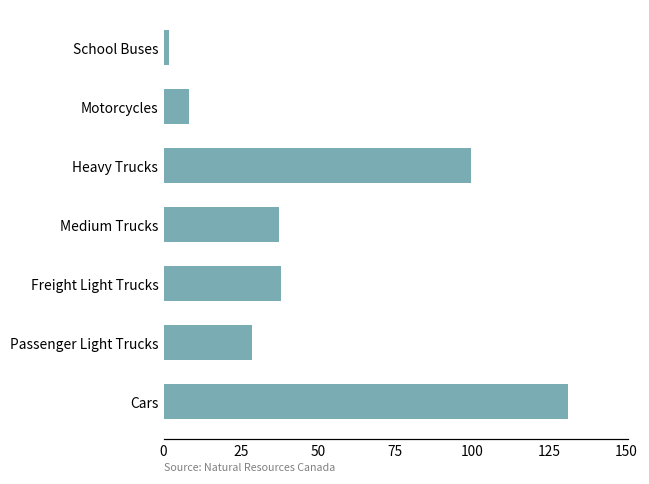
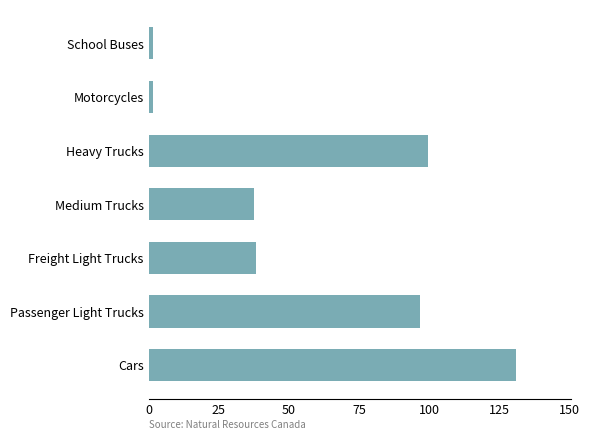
Motorcycles: 8 -> 1
Passenger Light Trucks: 29 -> 97
